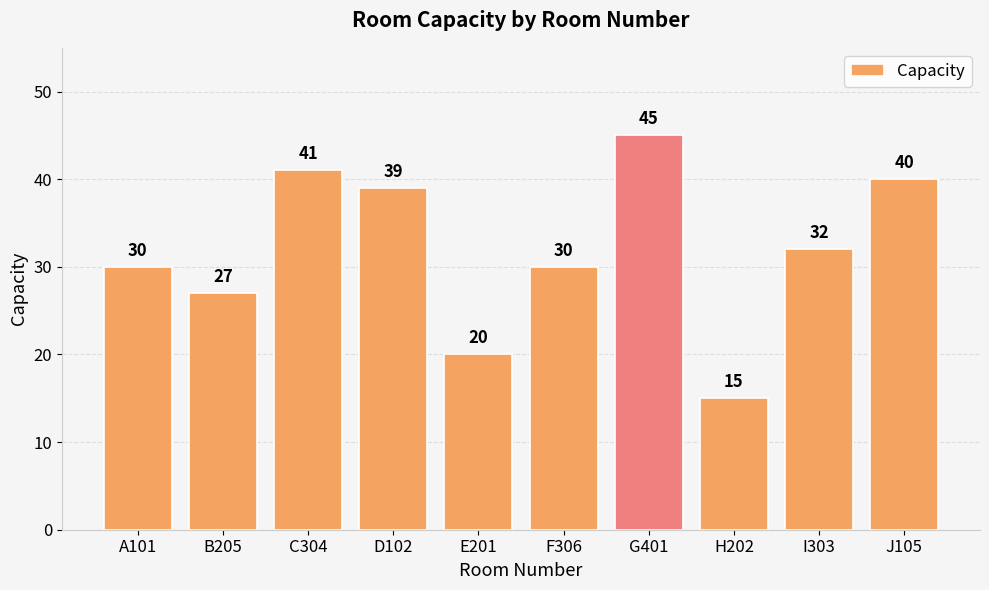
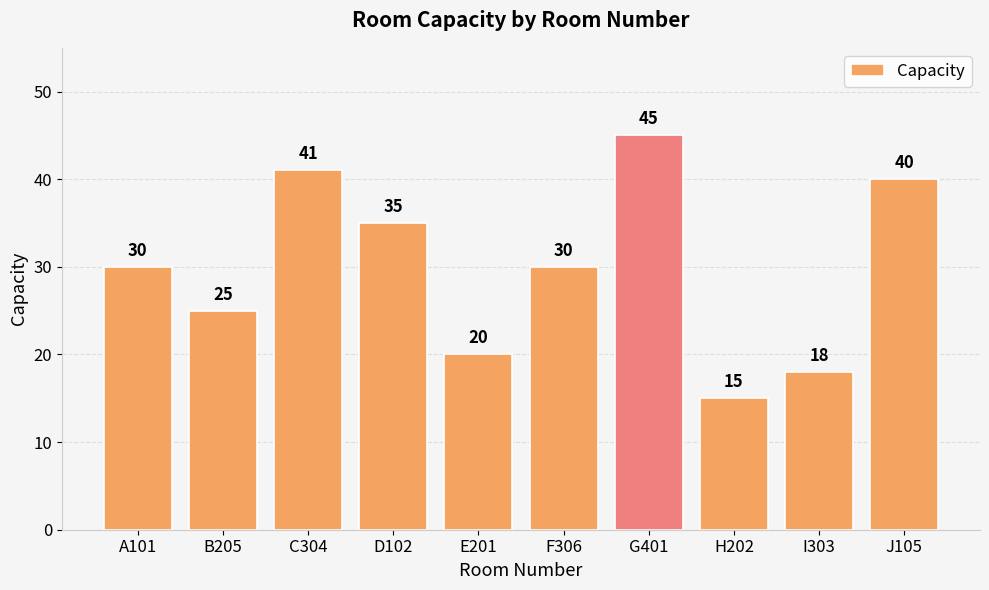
B205: 27 -> 25
D102: 39 -> 35
I303: 32 -> 18
